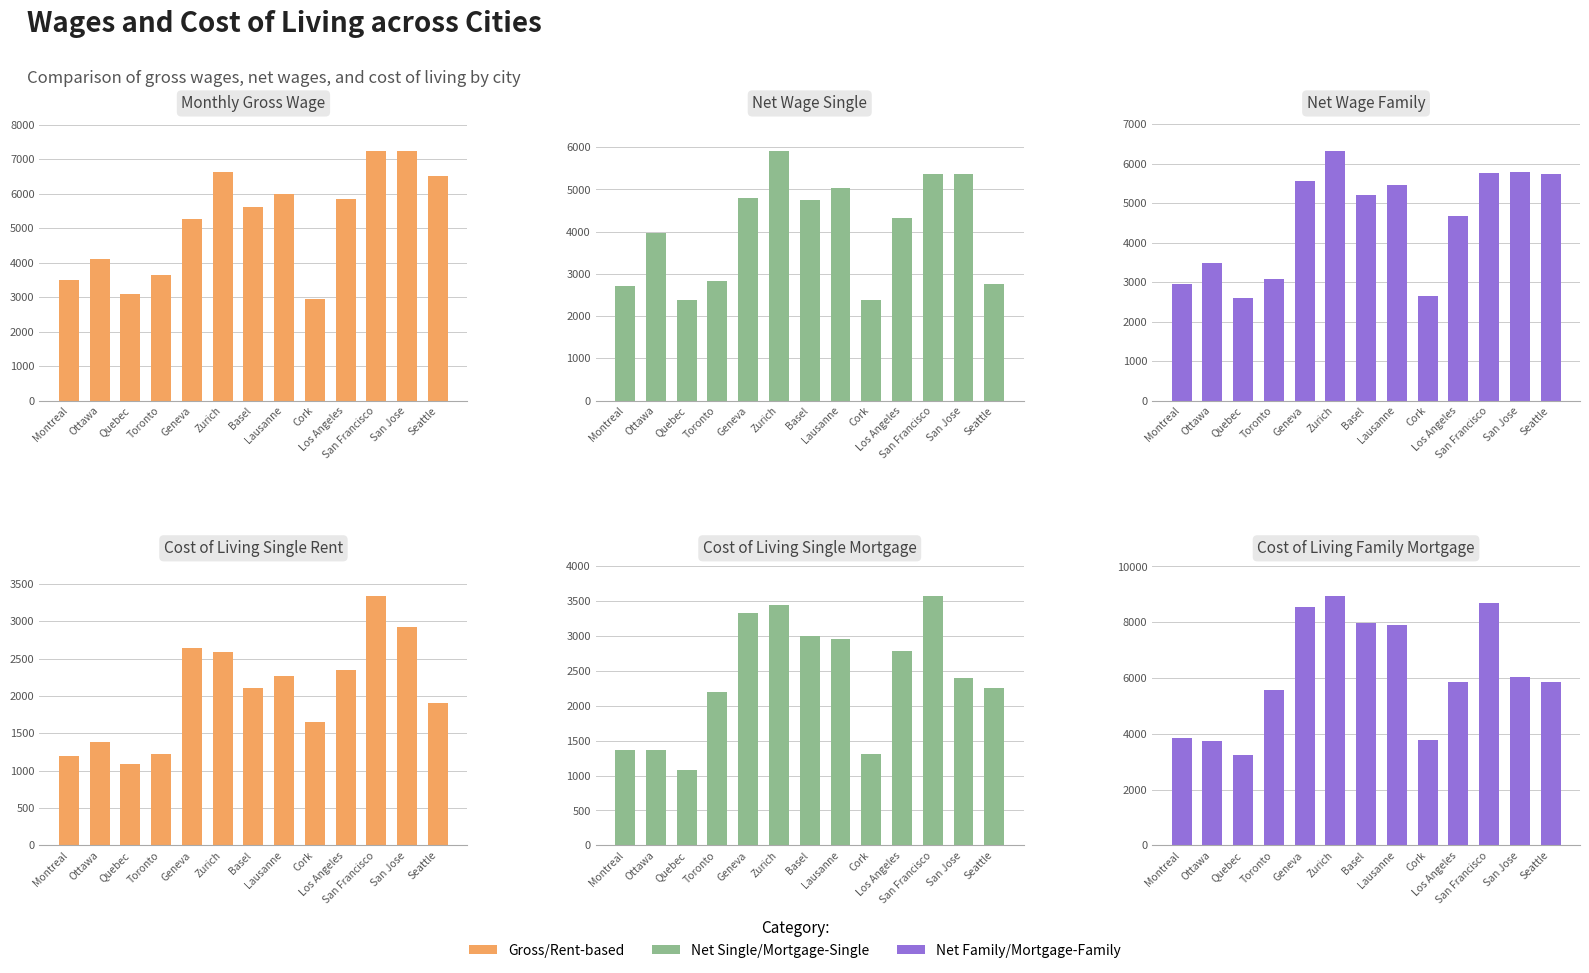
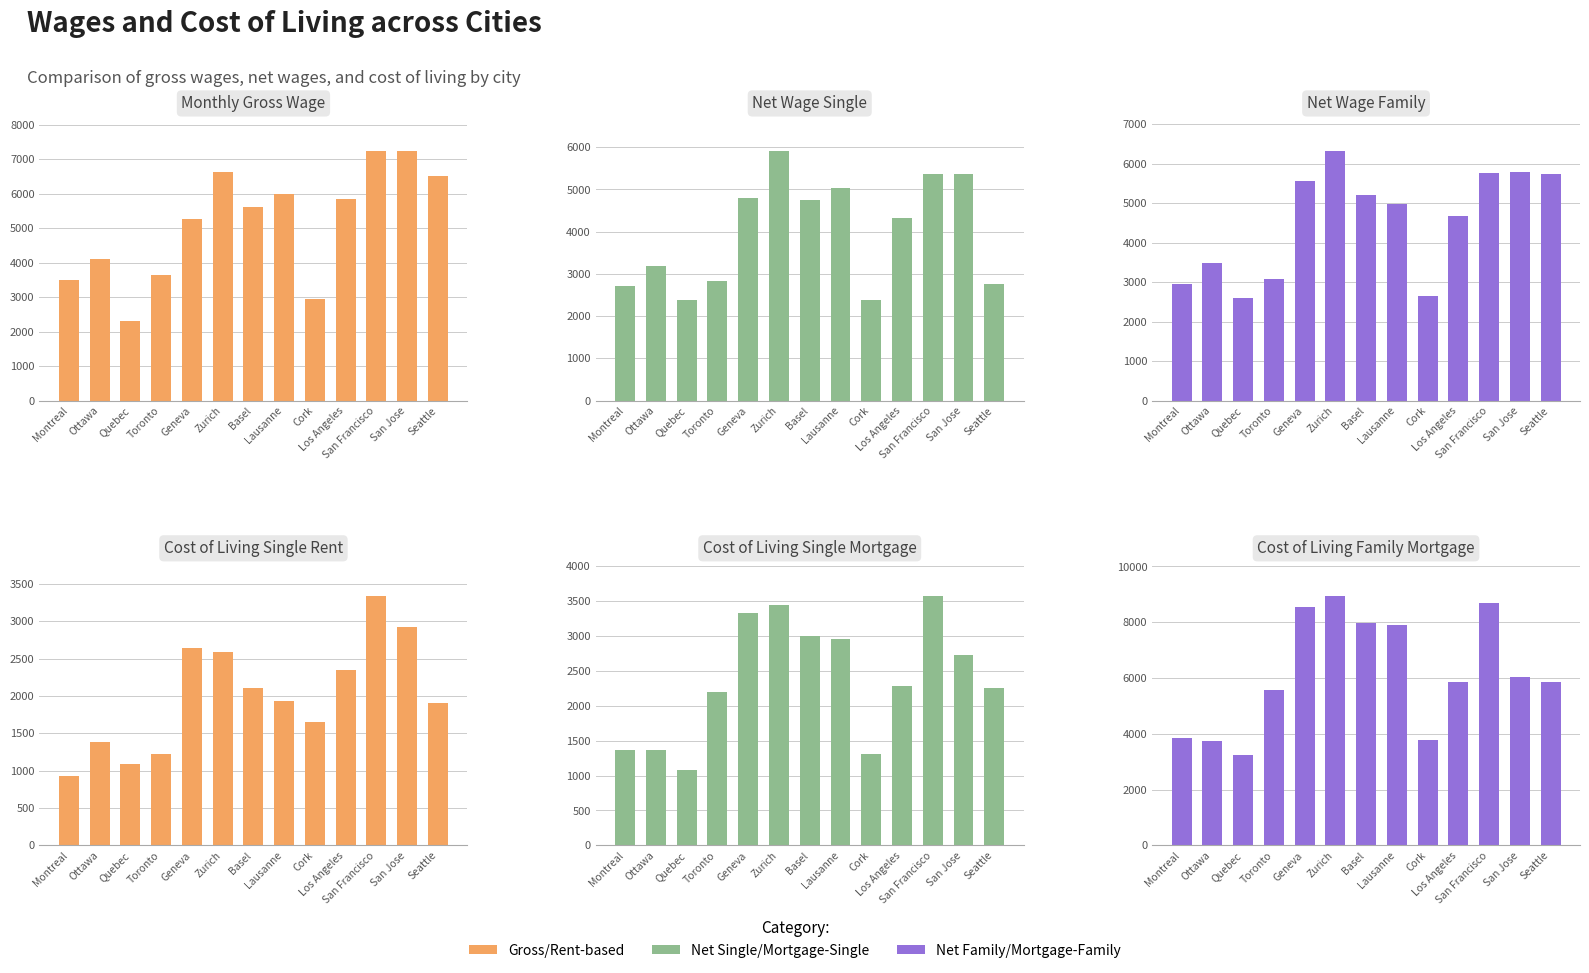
Monthly Gross Wage, Quebec: 3100 -> 2300
Net Wage Single, Ottawa: 4000 -> 3200
Net Wage Family, Lausanne: 5500 -> 5000
Cost of Living Single Rent, Montreal: 1200 -> 900
Cost of Living Single Rent, Lausanne: 2300 -> 1900
Cost of Living Single Mortgage, Los Angeles: 2800 -> 2300
Cost of Living Single Mortgage, San Jose: 2400 -> 2700
